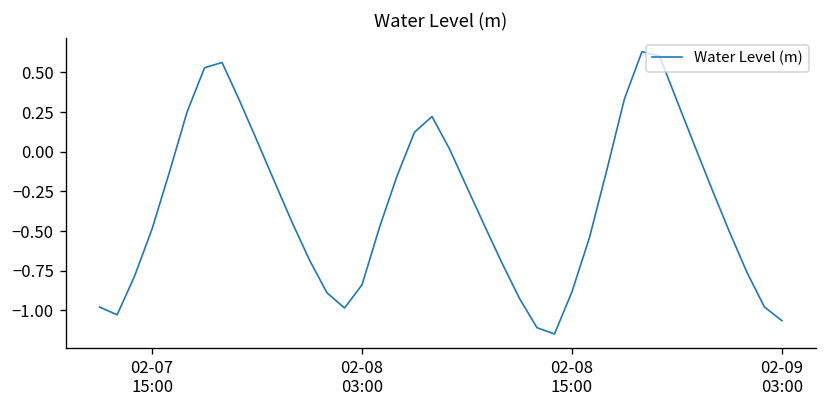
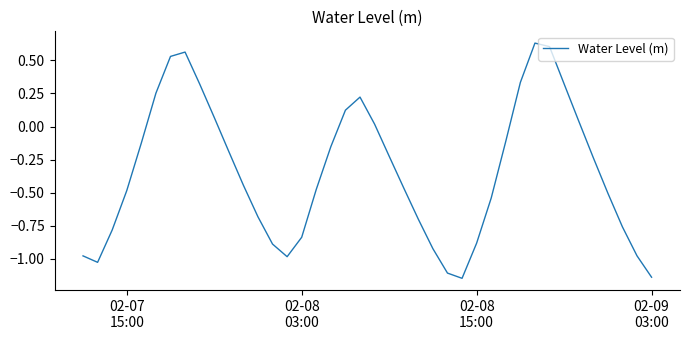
02-09 03:00: -1.06 -> -1.14
